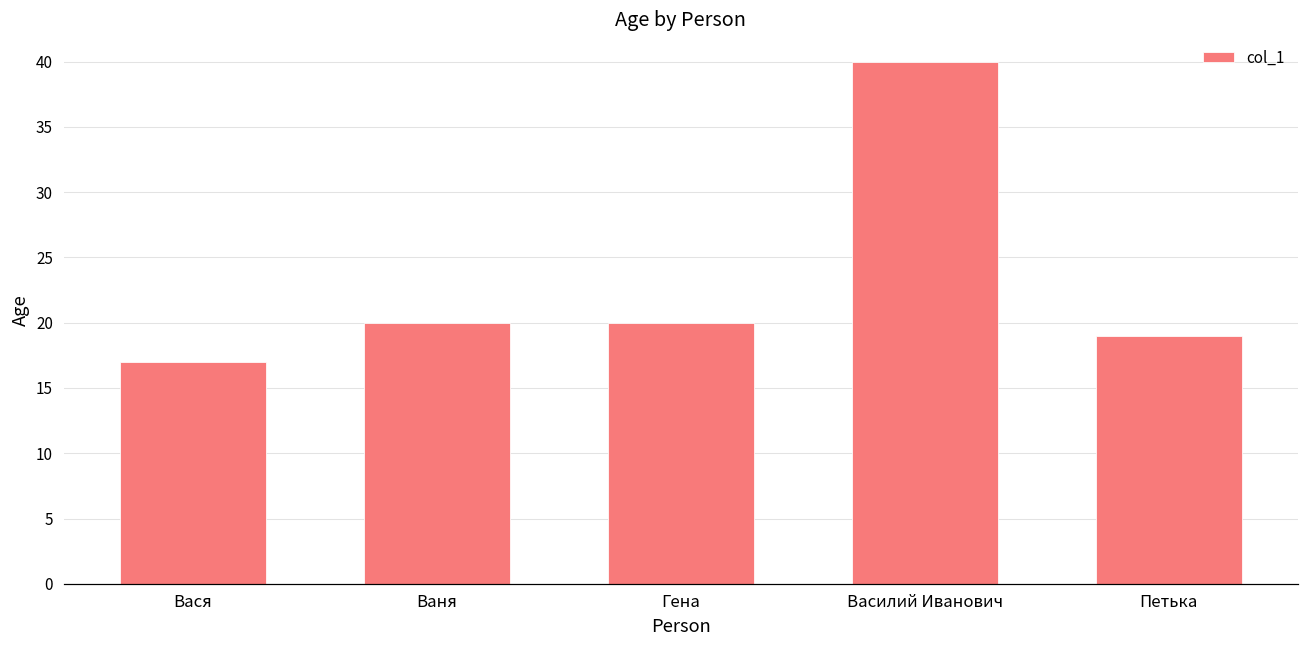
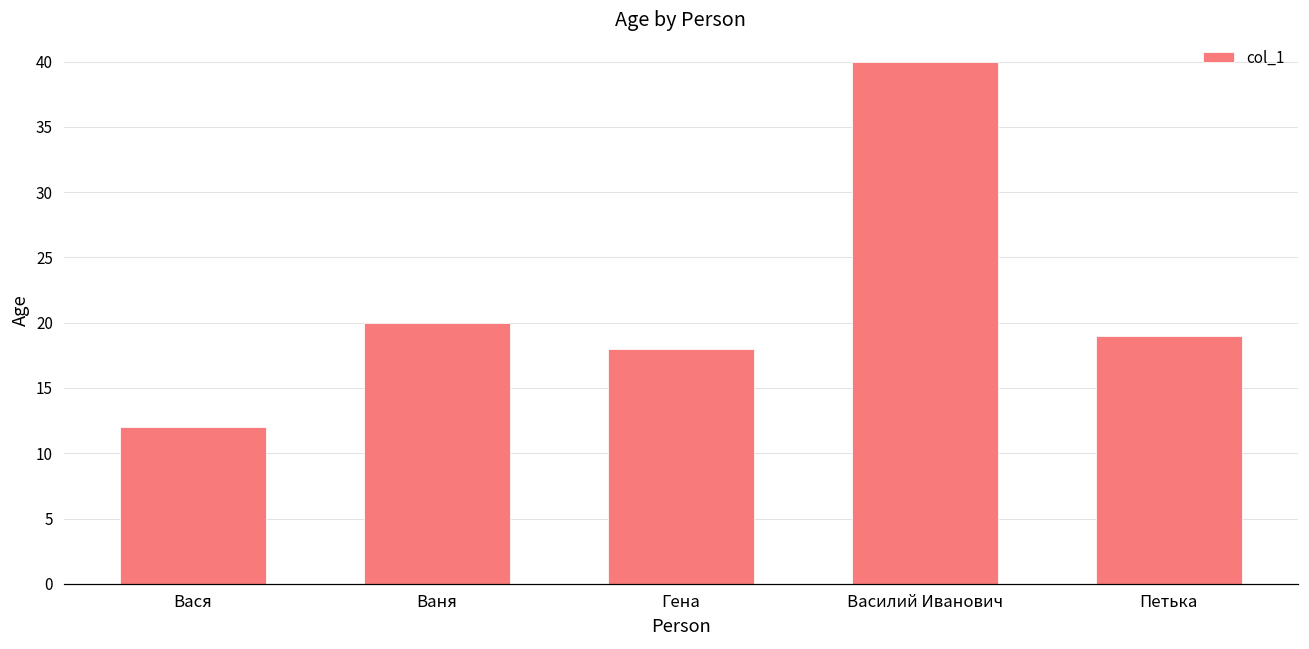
Вася: 17 -> 12
Гена: 20 -> 18
